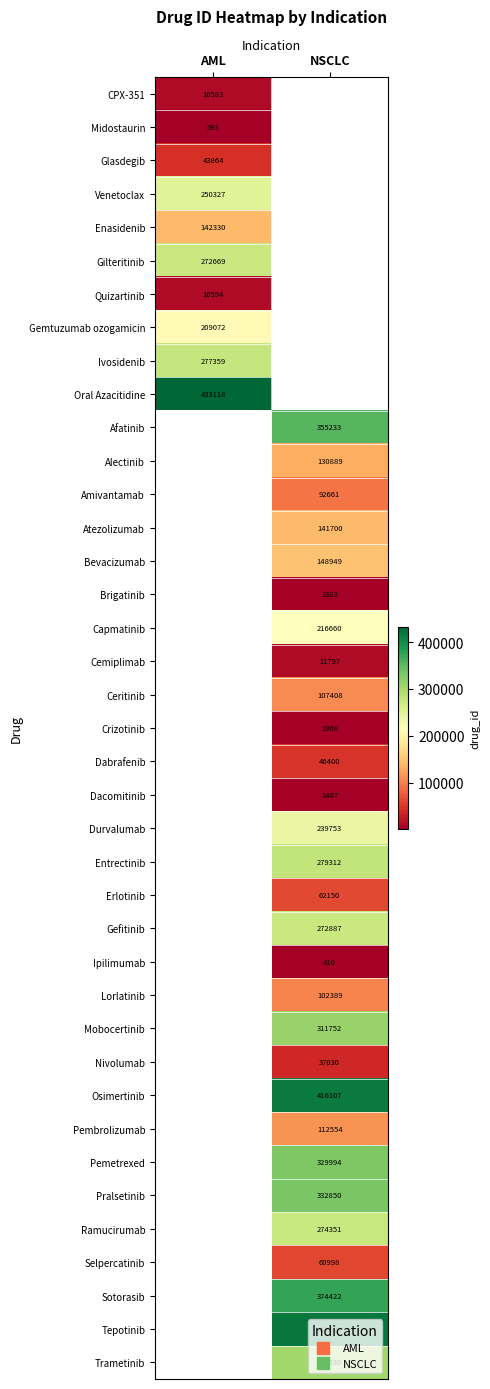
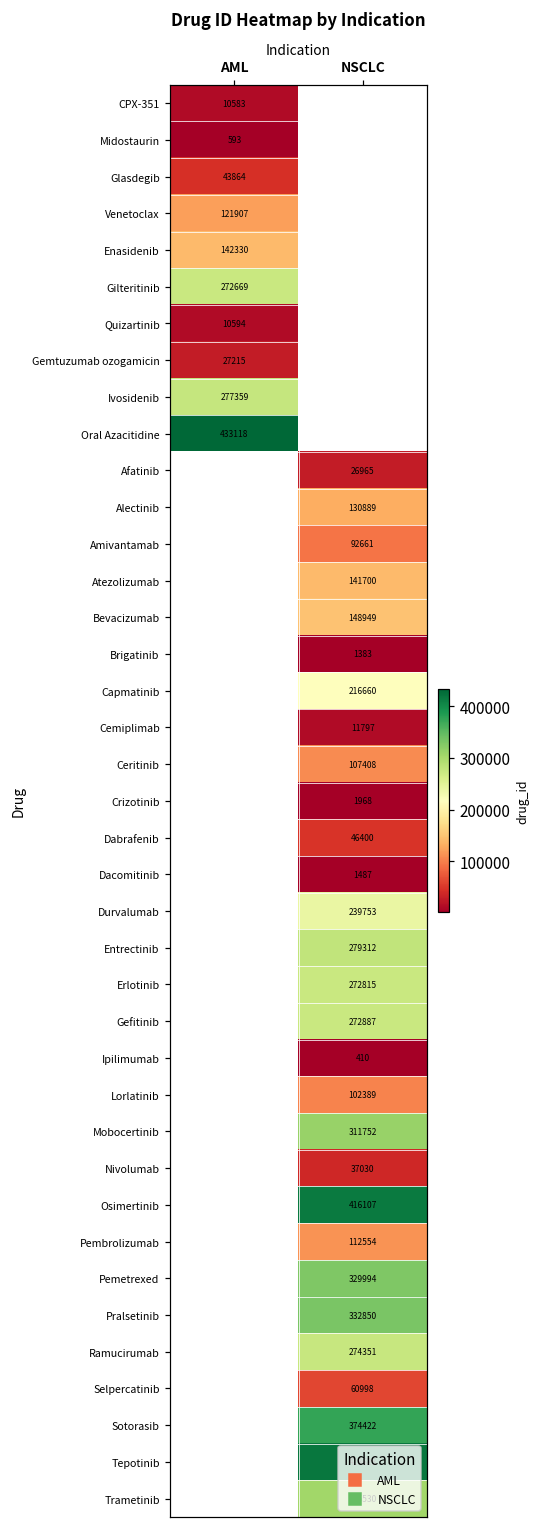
Venetoclax, AML: 250327 -> 121907
Gemtuzumab ozogamicin, AML: 209072 -> 27215
Afatinib, NSCLC: 355233 -> 26965
Erlotinib, NSCLC: 62150 -> 272815
